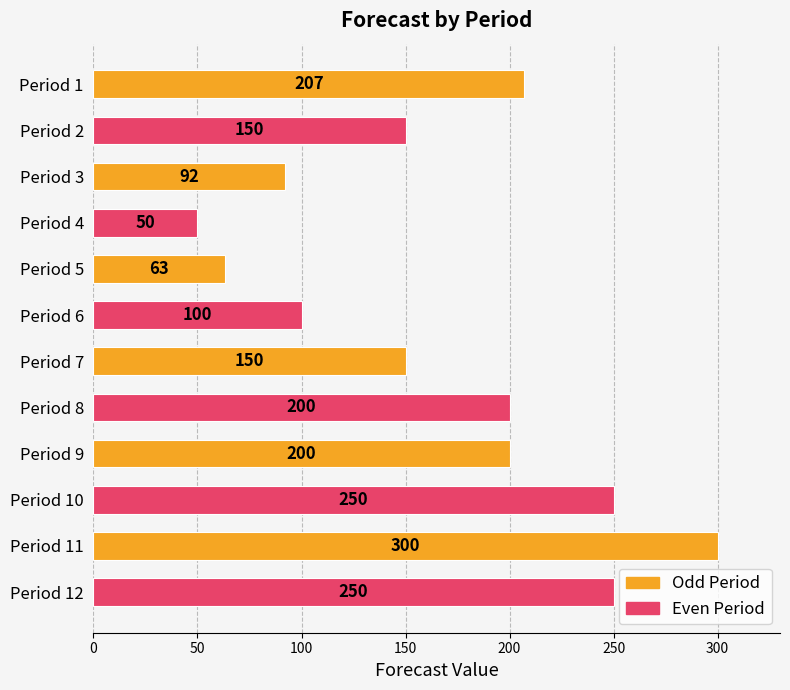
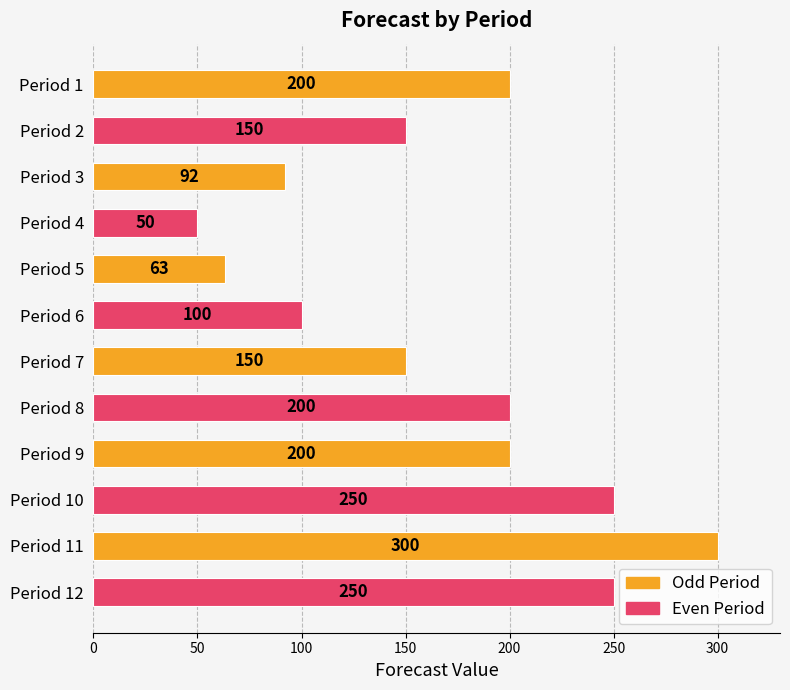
Period 1: 207 -> 200
